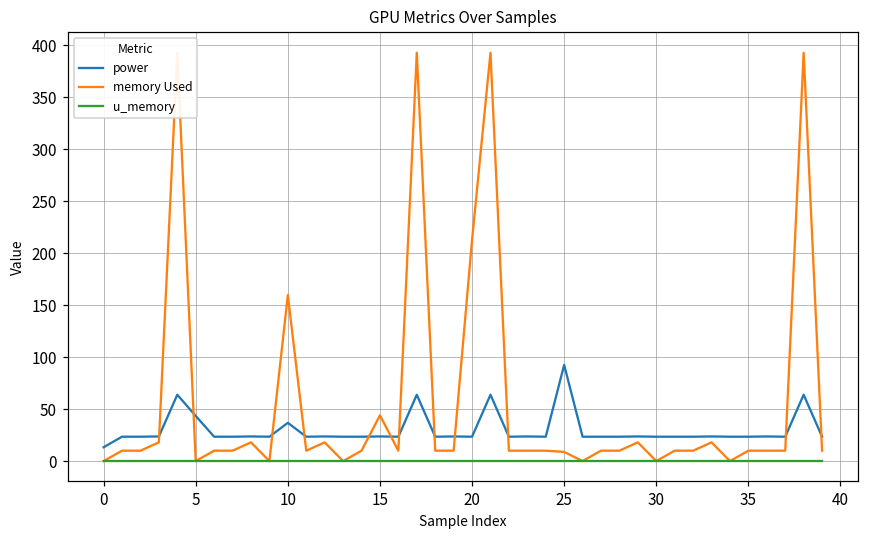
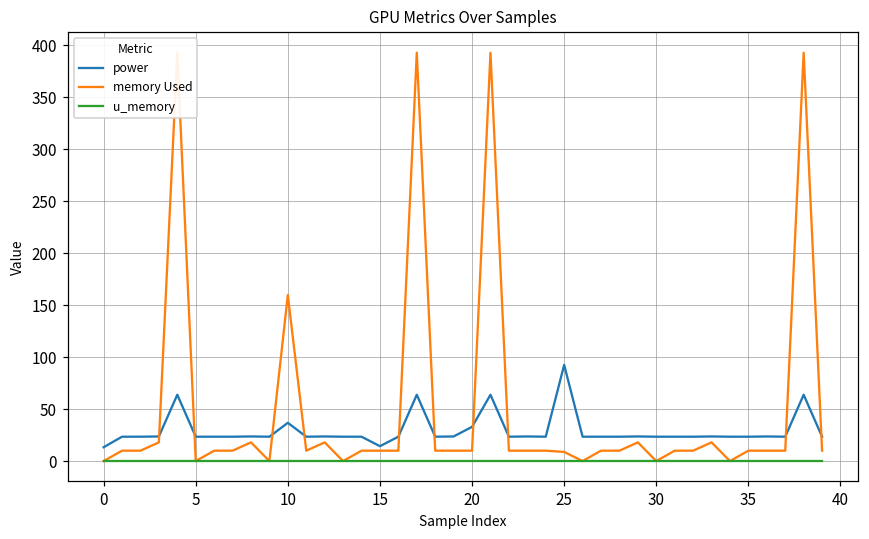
power, 5: 40 -> 20
power, 15: 20 -> 10
memory Used, 15: 40 -> 10
power, 20: 20 -> 30
memory Used, 20: 210 -> 10
